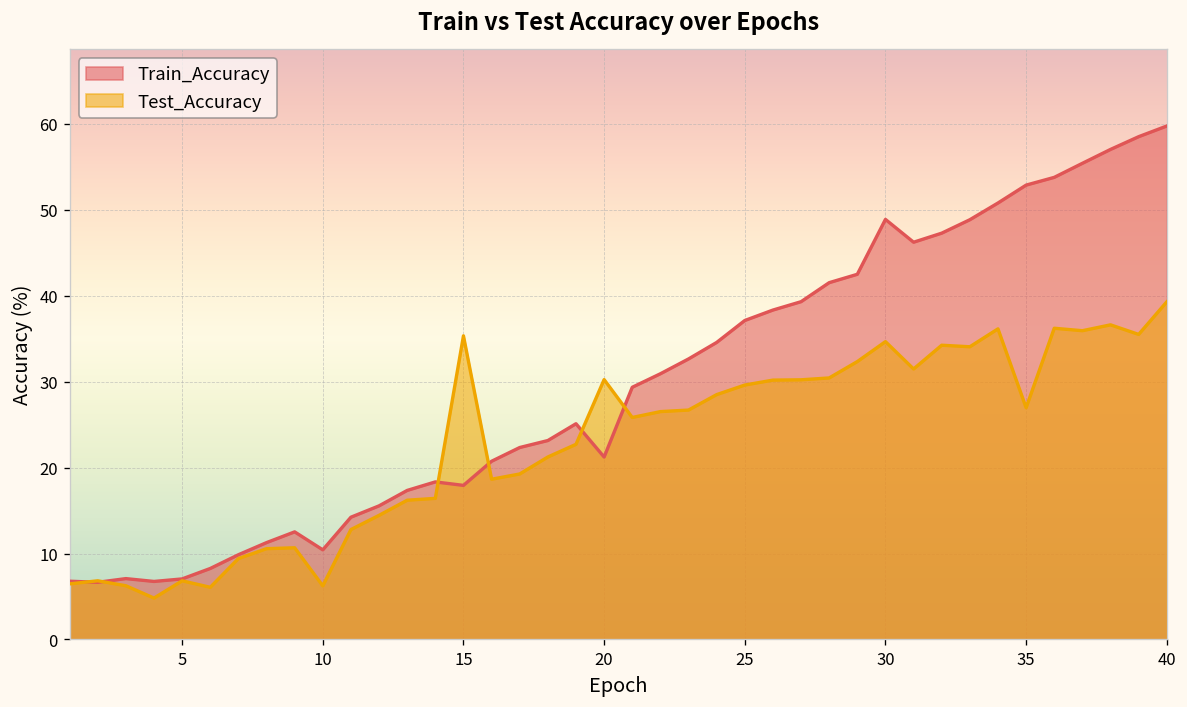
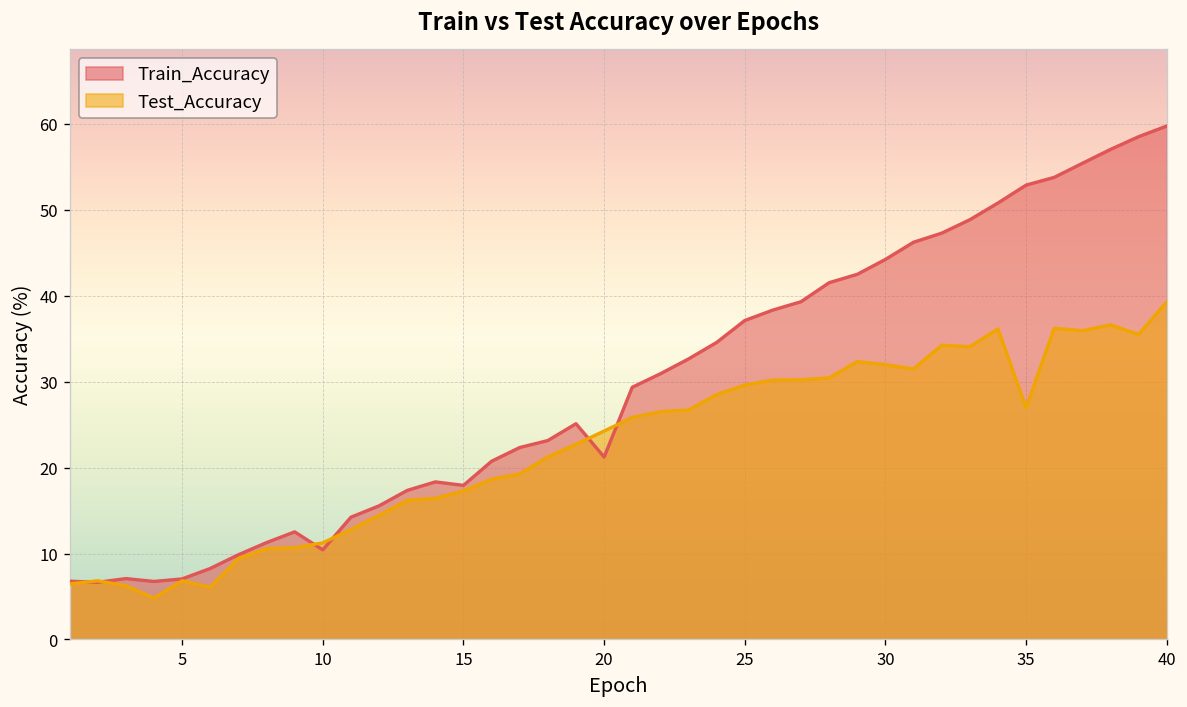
Test_Accuracy, 10: 6 -> 11
Test_Accuracy, 15: 35 -> 17
Test_Accuracy, 20: 30 -> 24
Train_Accuracy, 30: 49 -> 44
Test_Accuracy, 30: 35 -> 32
